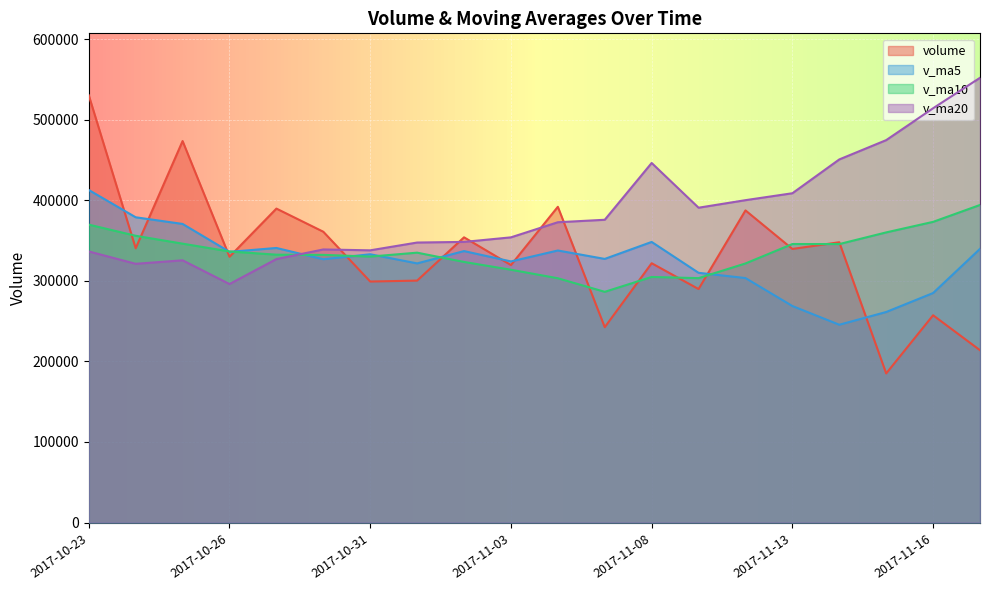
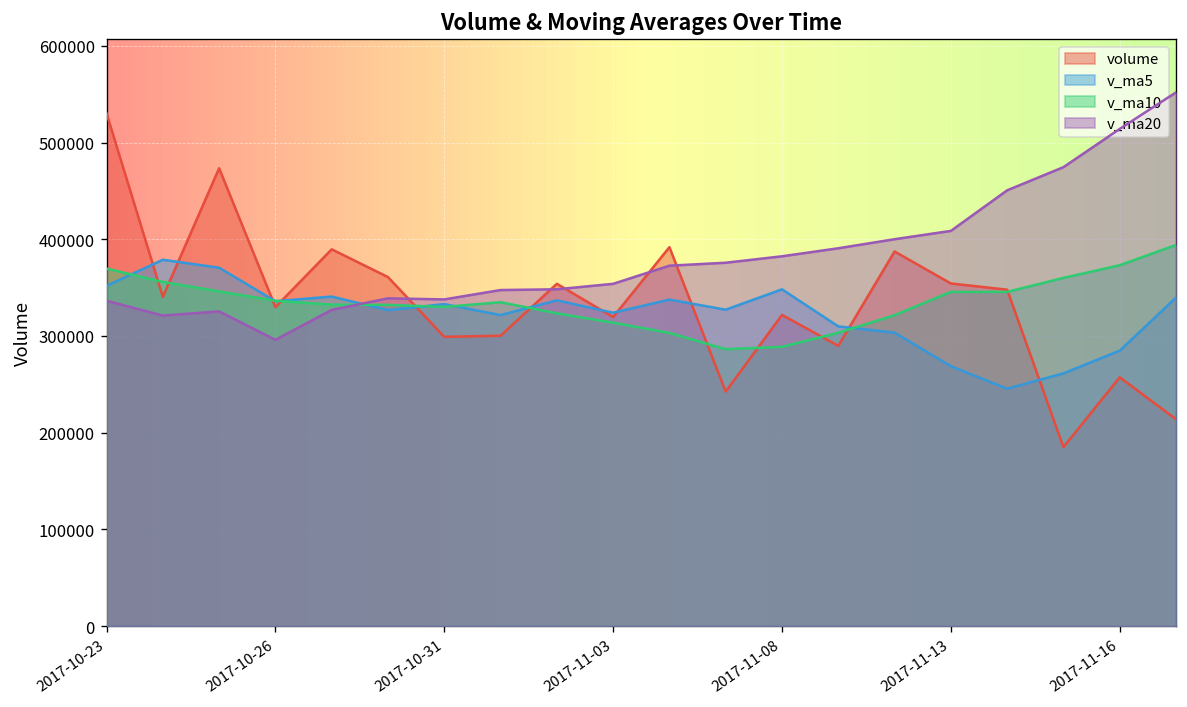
v_ma5, 2017-10-23: 410000 -> 350000
v_ma10, 2017-11-08: 300000 -> 290000
v_ma20, 2017-11-08: 450000 -> 380000
volume, 2017-11-13: 340000 -> 350000
